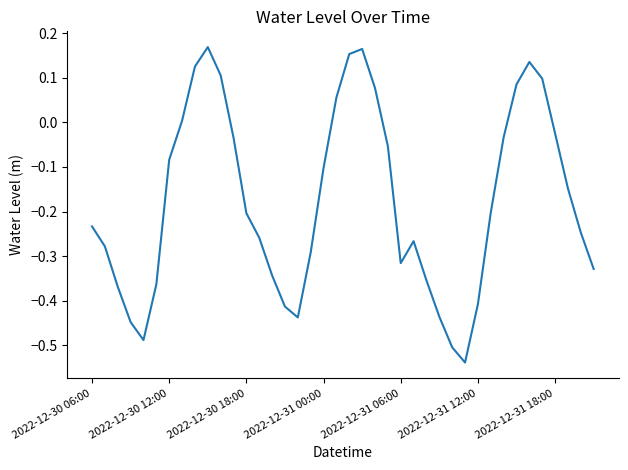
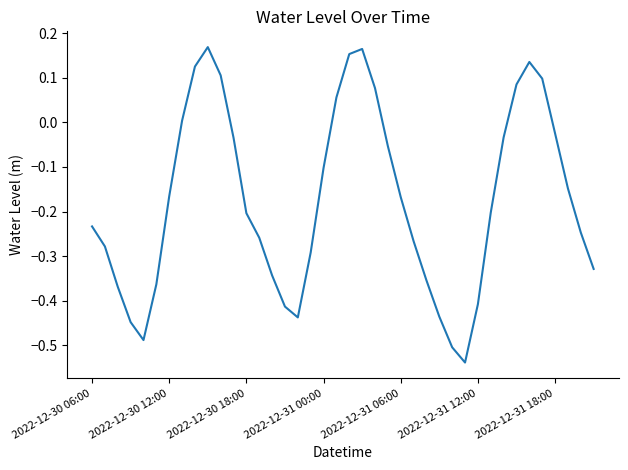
2022-12-30 12:00: -0.08 -> -0.17
2022-12-31 06:00: -0.32 -> -0.17
